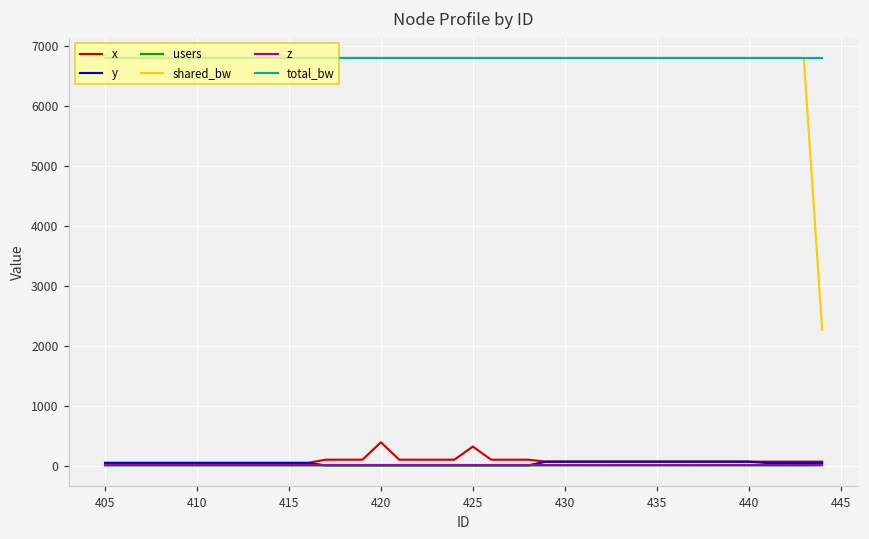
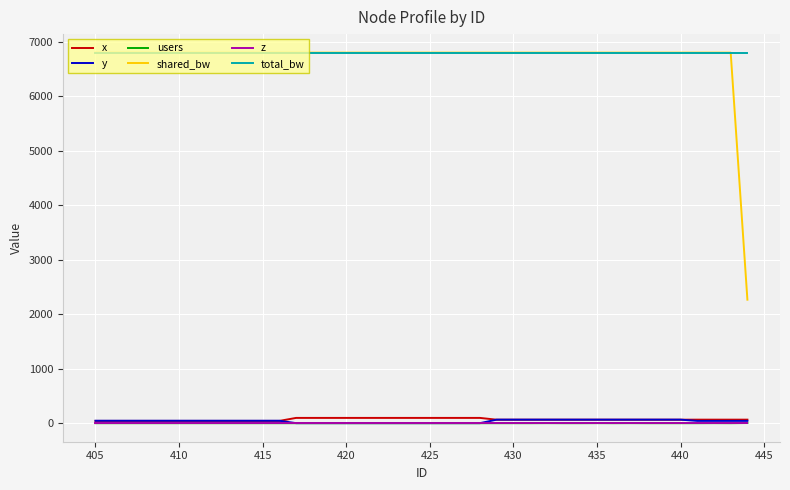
x, 420: 400 -> 100
x, 425: 300 -> 100
